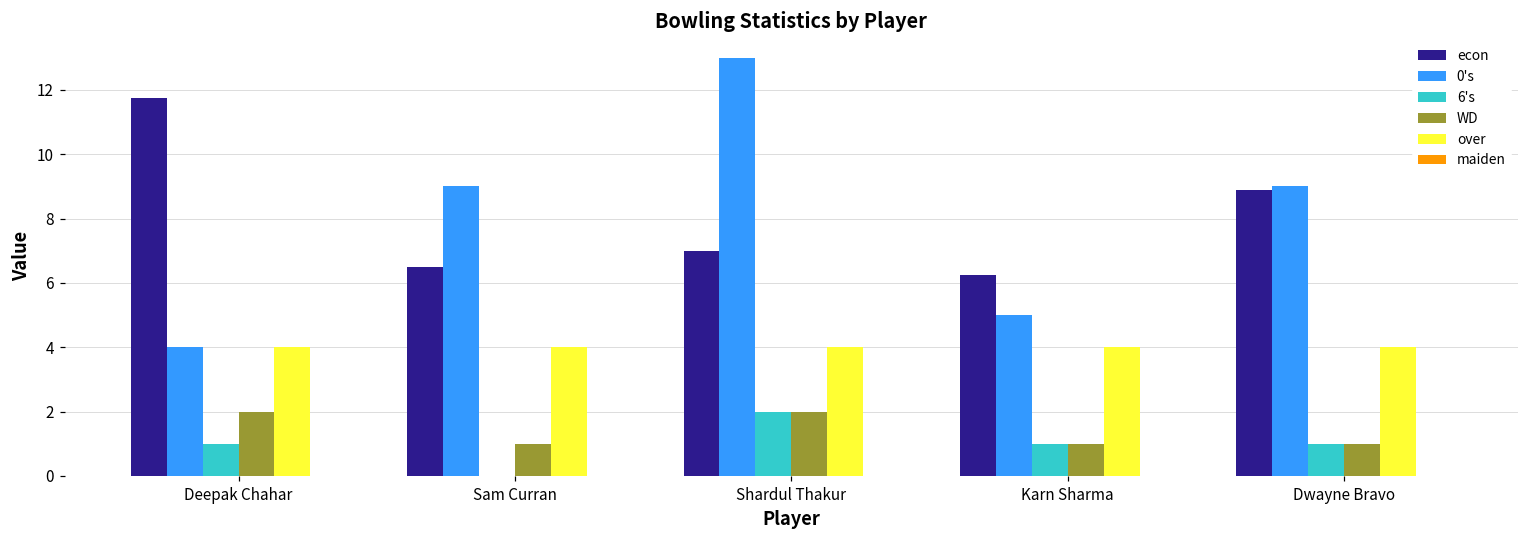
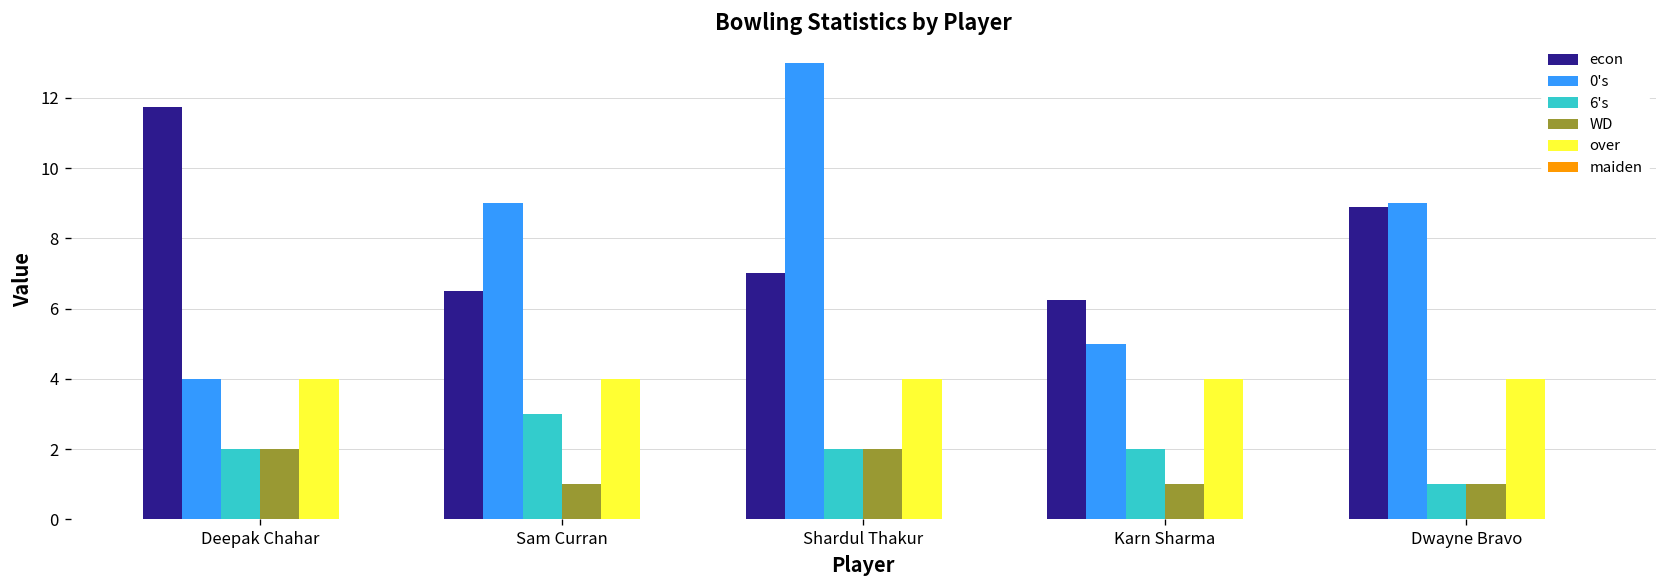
6's, Deepak Chahar: 1 -> 2
6's, Sam Curran: 0 -> 3
6's, Karn Sharma: 1 -> 2
